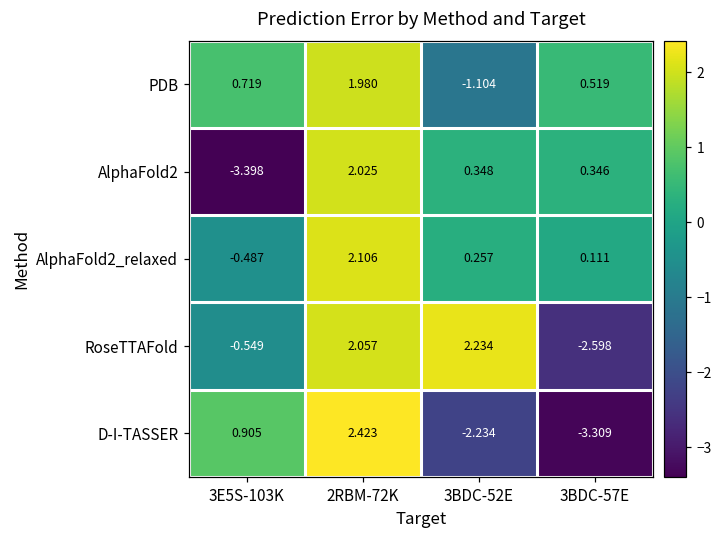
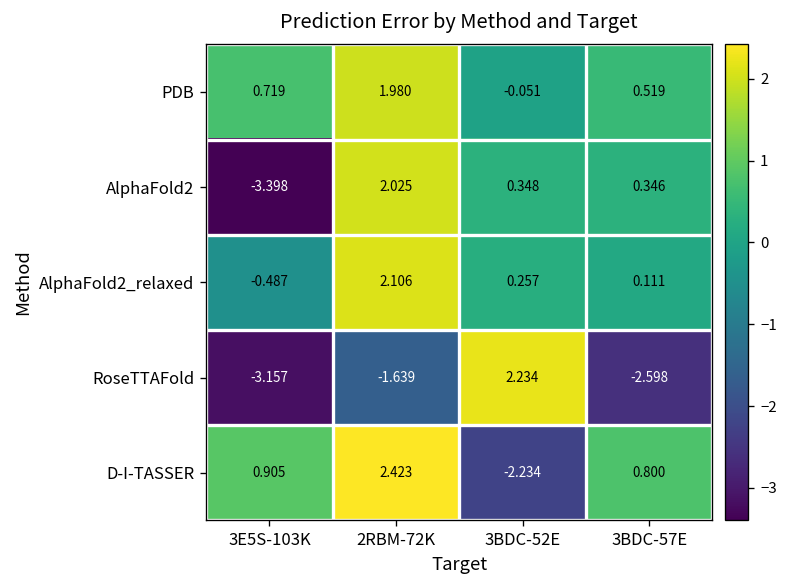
PDB, 3BDC-52E: -1.104 -> -0.051
RoseTTAFold, 3E5S-103K: -0.549 -> -3.157
RoseTTAFold, 2RBM-72K: 2.057 -> -1.639
D-I-TASSER, 3BDC-57E: -3.309 -> 0.800
